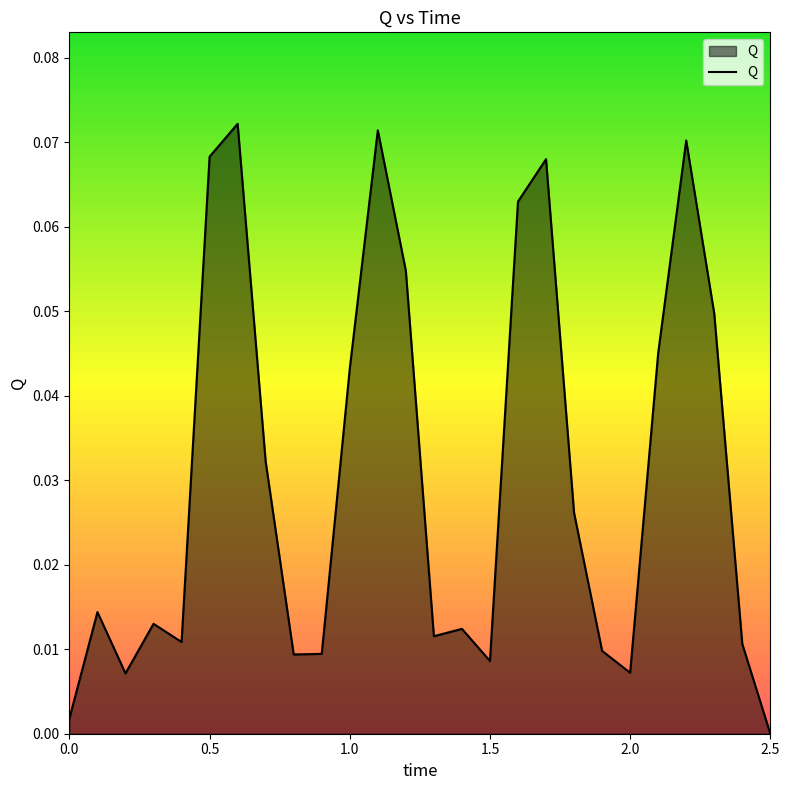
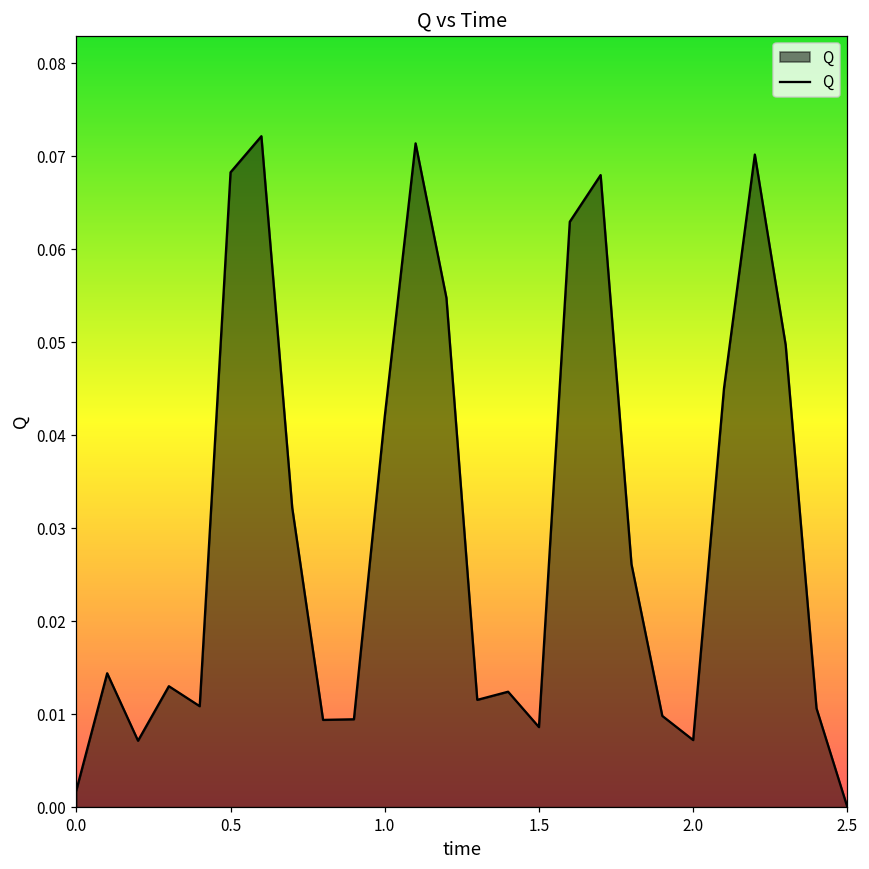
1.0: 0.043 -> 0.042
